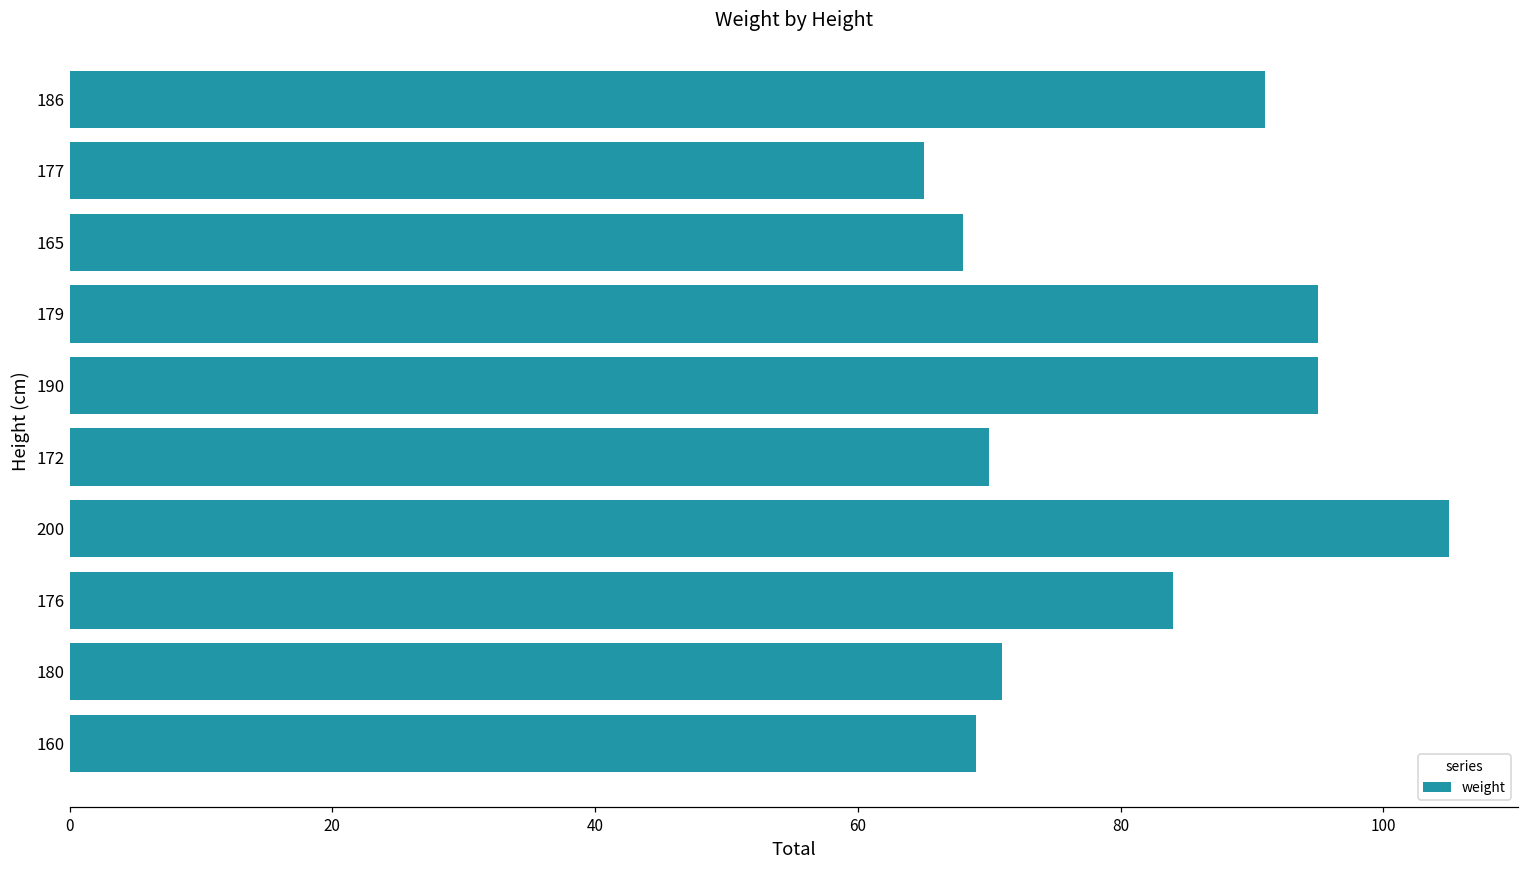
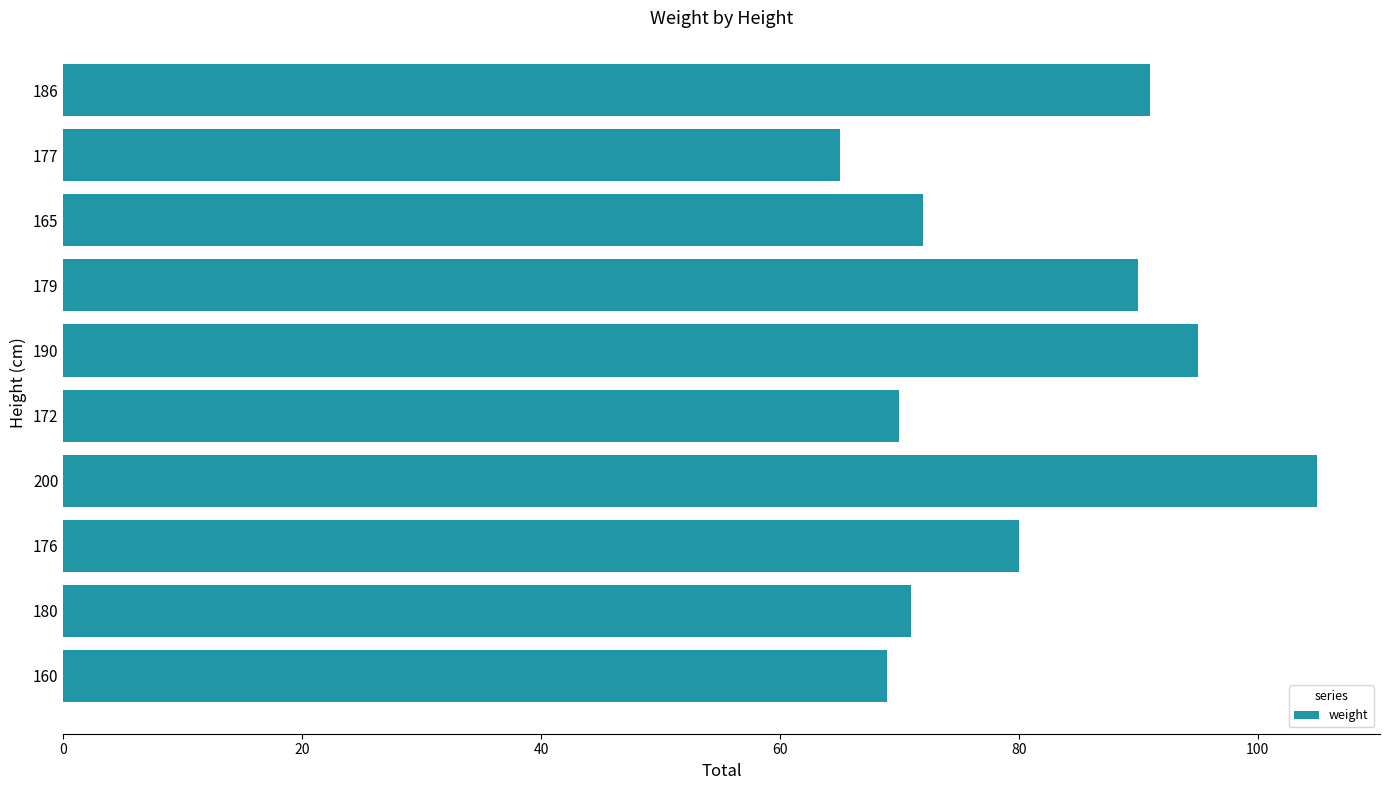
165: 68 -> 72
179: 95 -> 90
176: 84 -> 80
